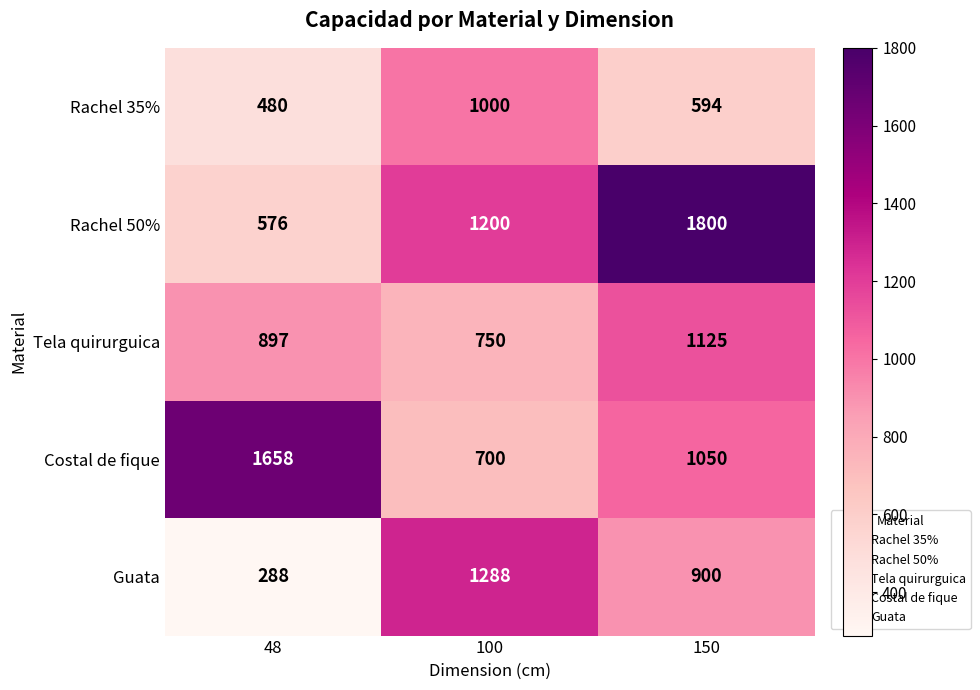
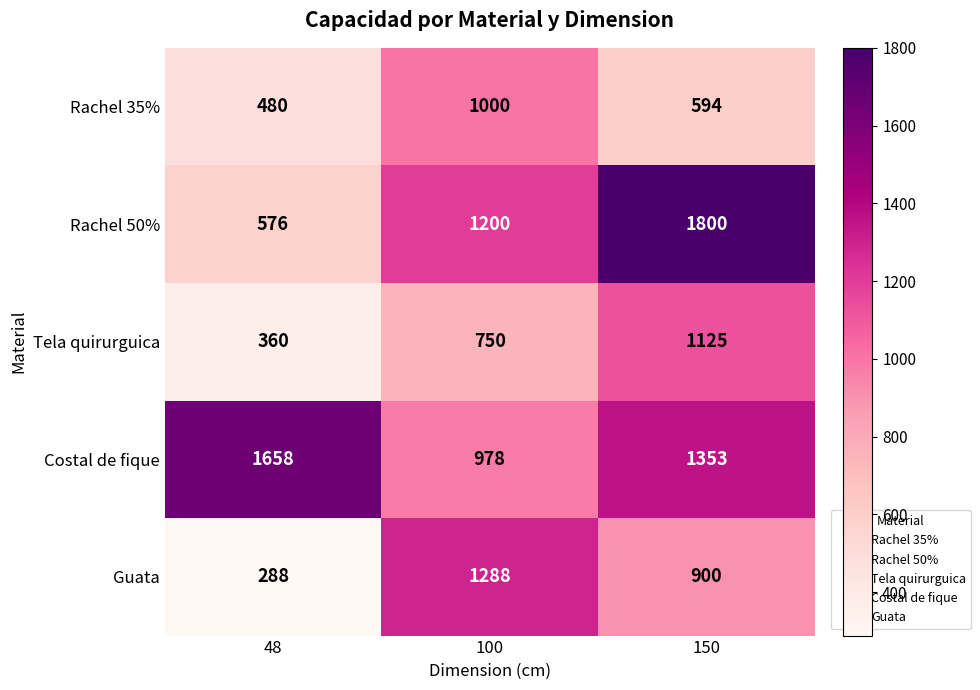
Tela quirurguica, 48: 897 -> 360
Costal de fique, 100: 700 -> 978
Costal de fique, 150: 1050 -> 1353
